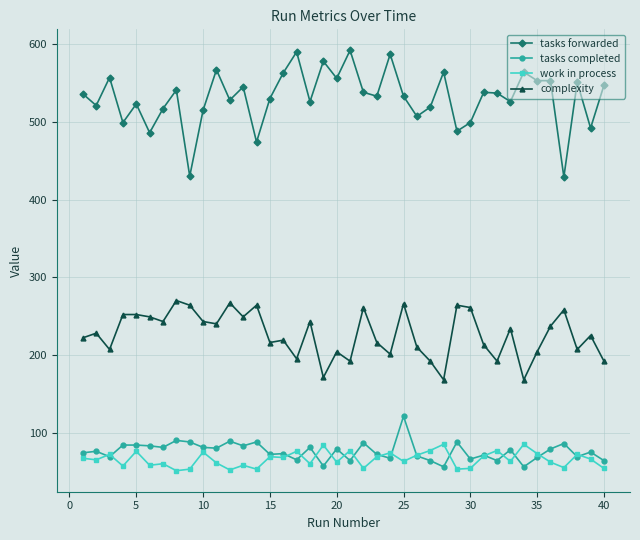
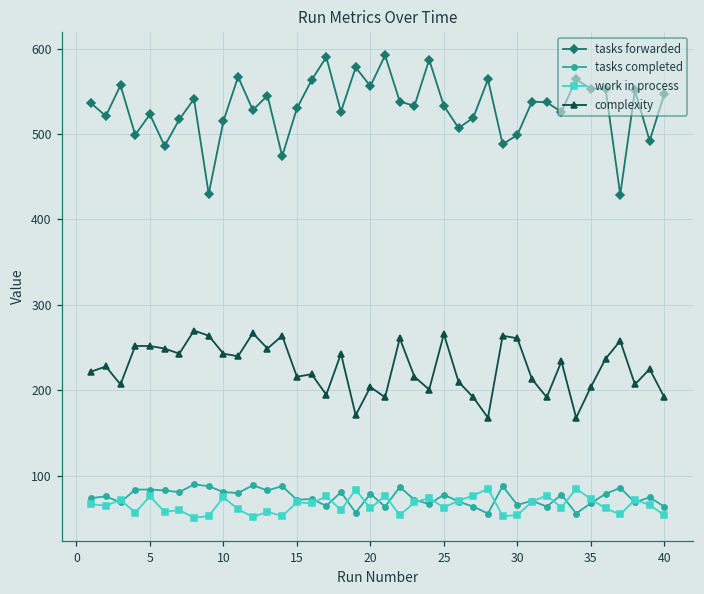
tasks completed, 25: 120 -> 80
